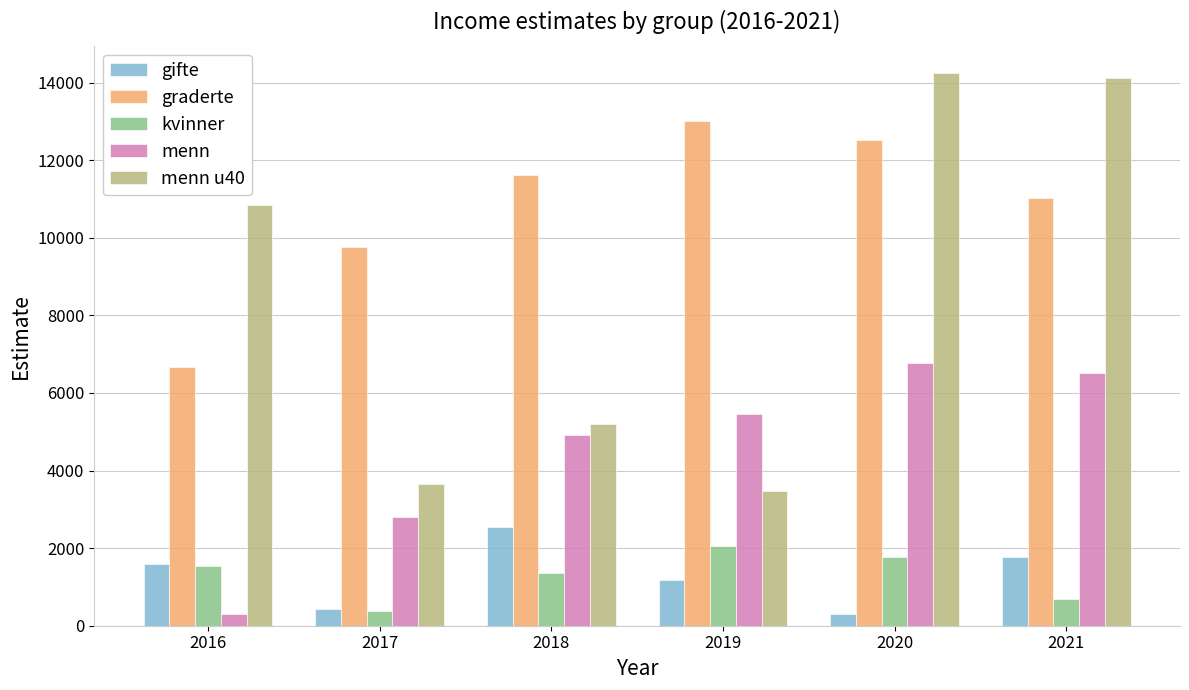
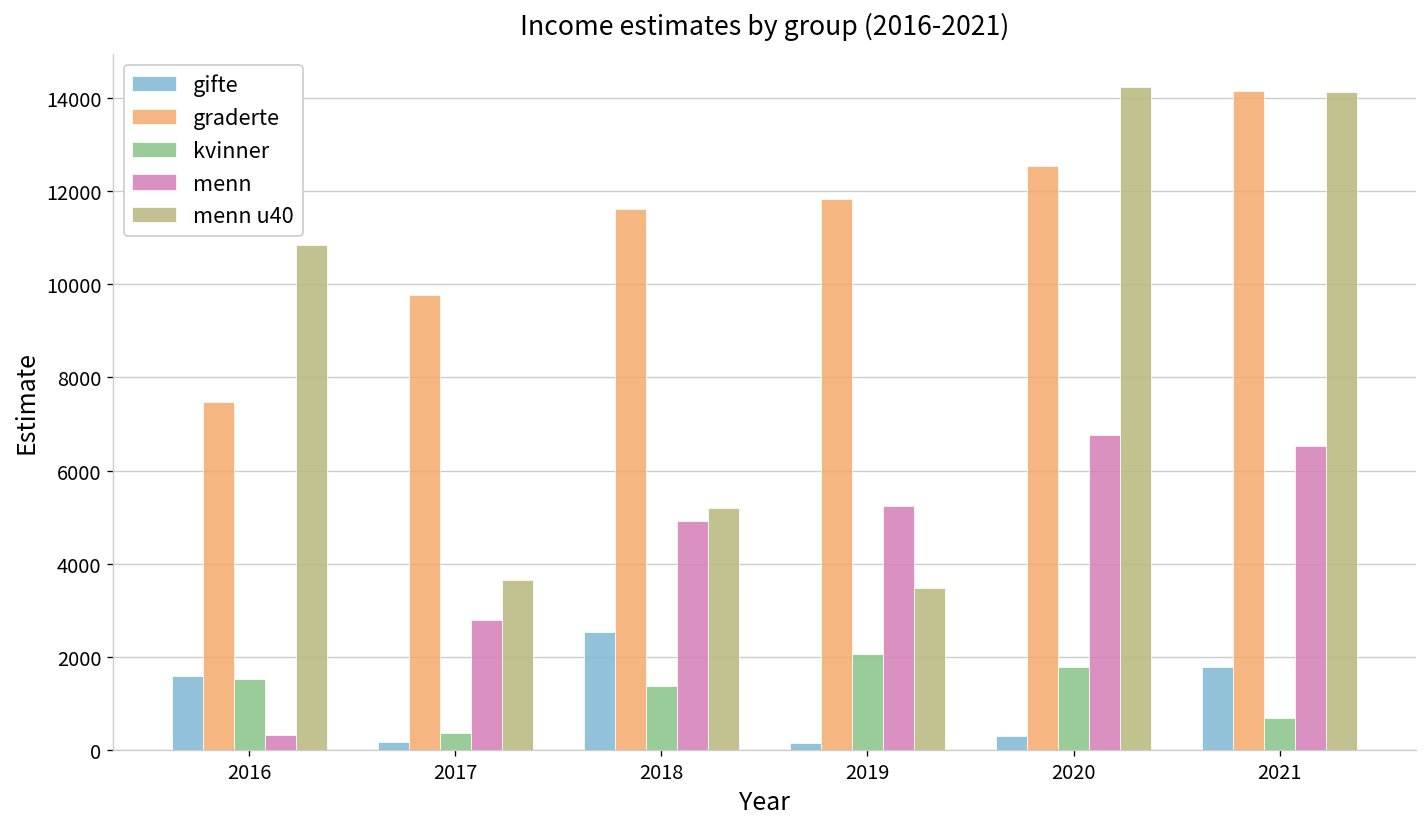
graderte, 2016: 6700 -> 7500
gifte, 2017: 400 -> 200
gifte, 2019: 1200 -> 100
graderte, 2019: 13000 -> 11800
menn, 2019: 5500 -> 5200
graderte, 2021: 11000 -> 14200
